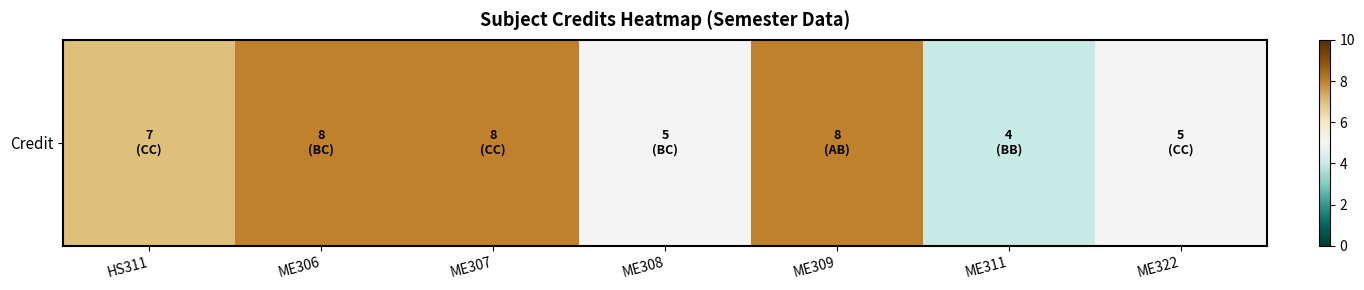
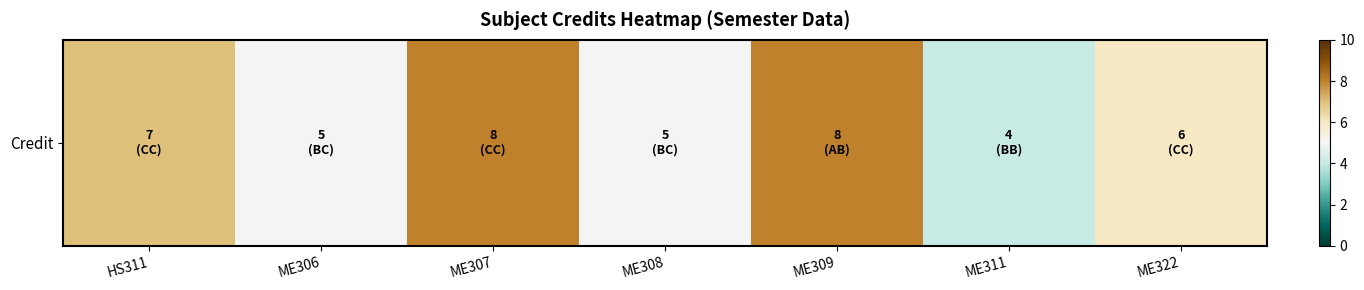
Credit, ME306: 8 -> 5
Credit, ME322: 5 -> 6
